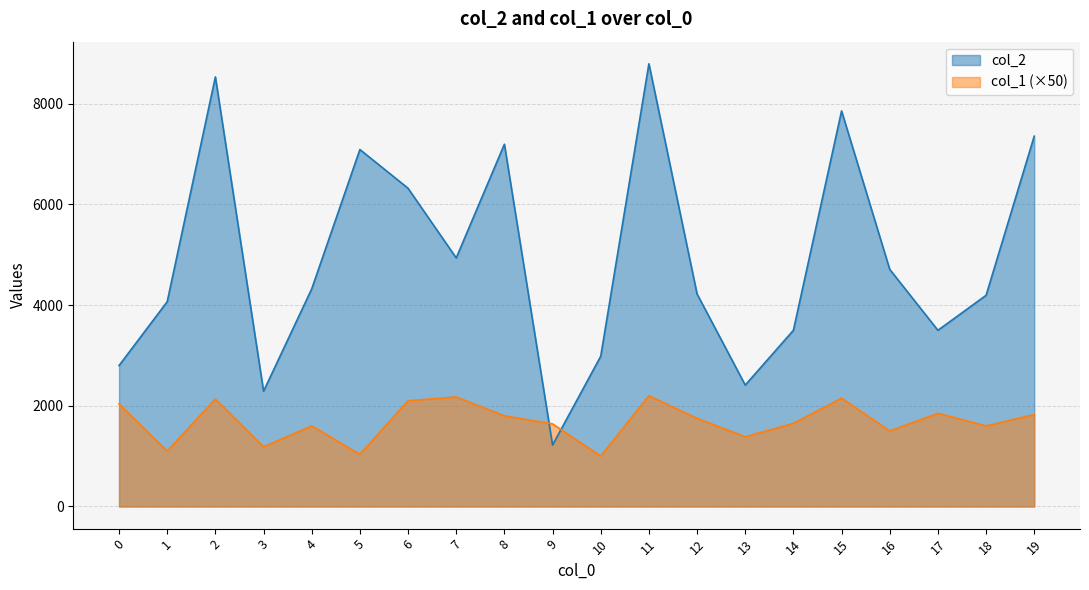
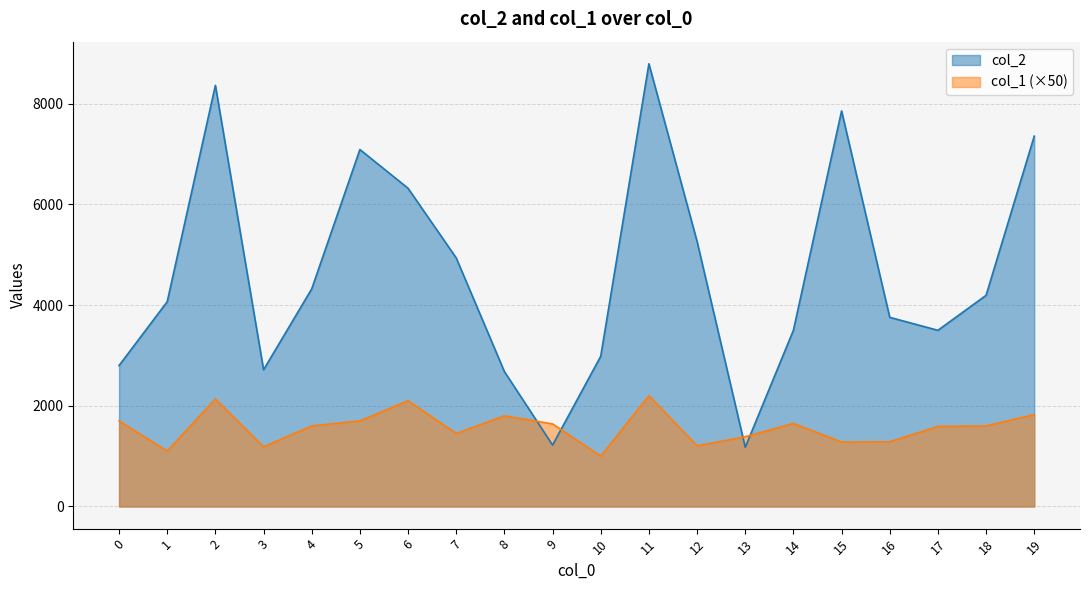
col_1 (×50), 0: 2000 -> 1700
col_2, 2: 8500 -> 8400
col_2, 3: 2300 -> 2700
col_1 (×50), 5: 1000 -> 1700
col_1 (×50), 7: 2200 -> 1500
col_2, 8: 7200 -> 2700
col_2, 12: 4200 -> 5300
col_1 (×50), 12: 1800 -> 1200
col_2, 13: 2400 -> 1200
col_1 (×50), 15: 2200 -> 1300
col_2, 16: 4700 -> 3800
col_1 (×50), 16: 1500 -> 1300
col_1 (×50), 17: 1900 -> 1600
